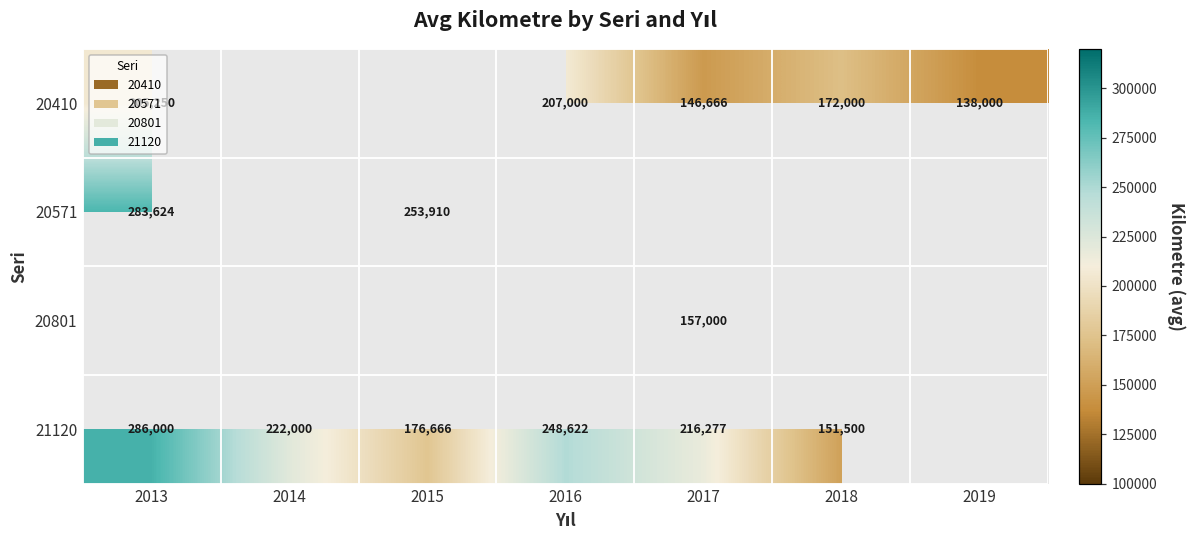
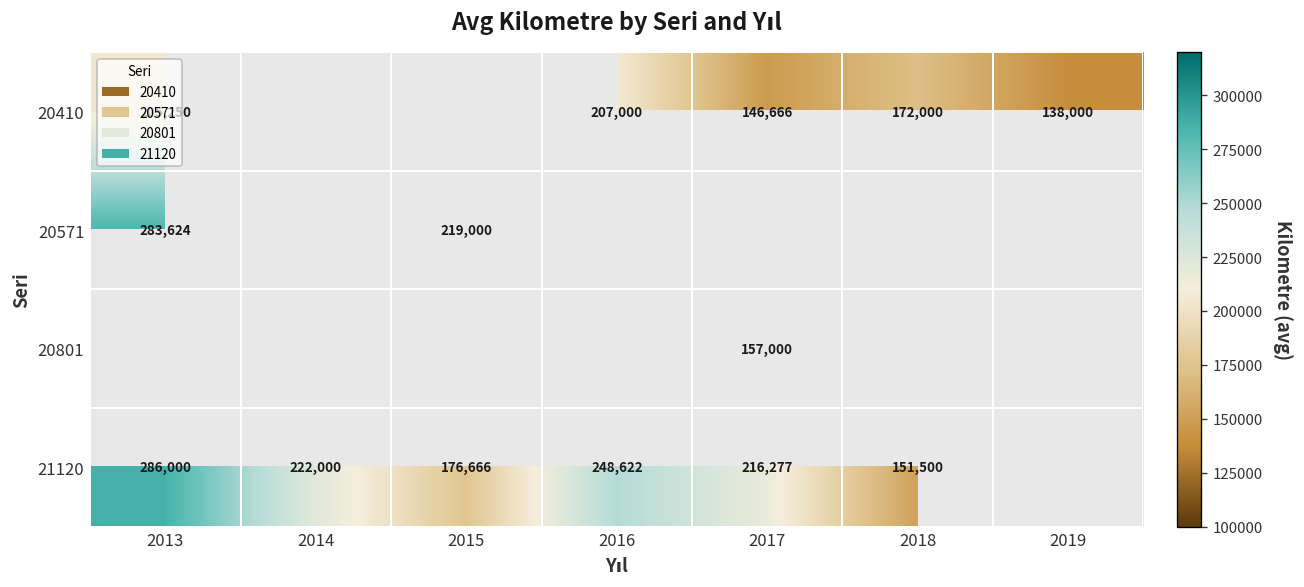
20571, 2015: 253,910 -> 219,000
